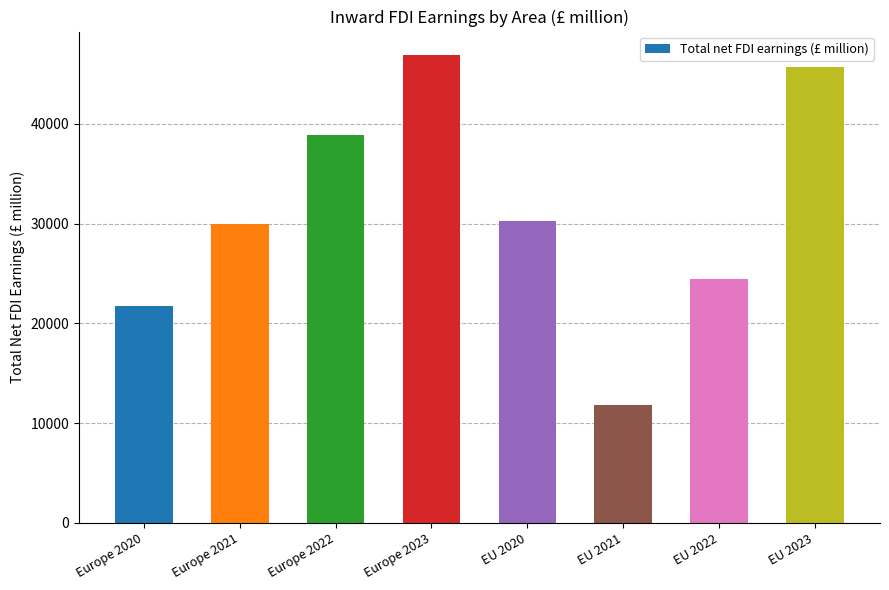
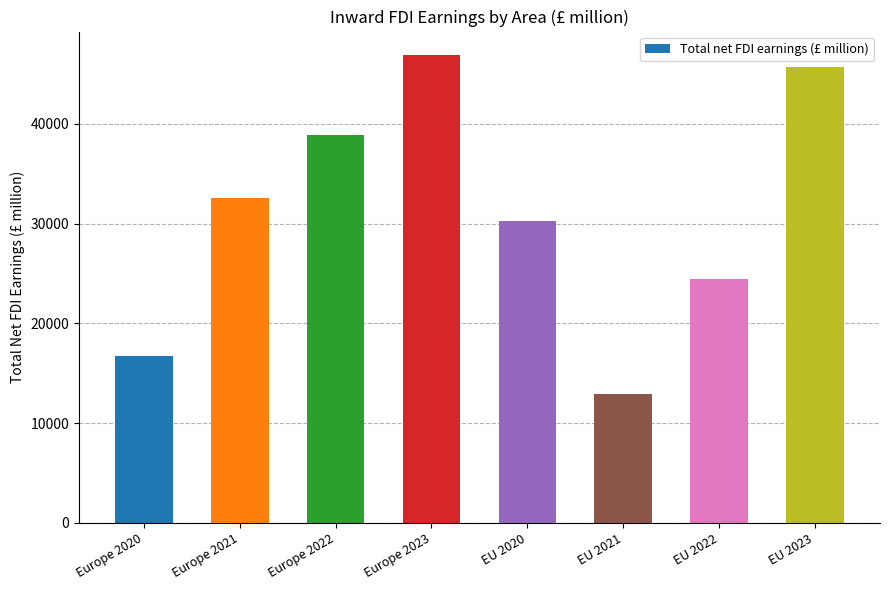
Europe 2020: 22000 -> 17000
Europe 2021: 30000 -> 33000
EU 2021: 12000 -> 13000
